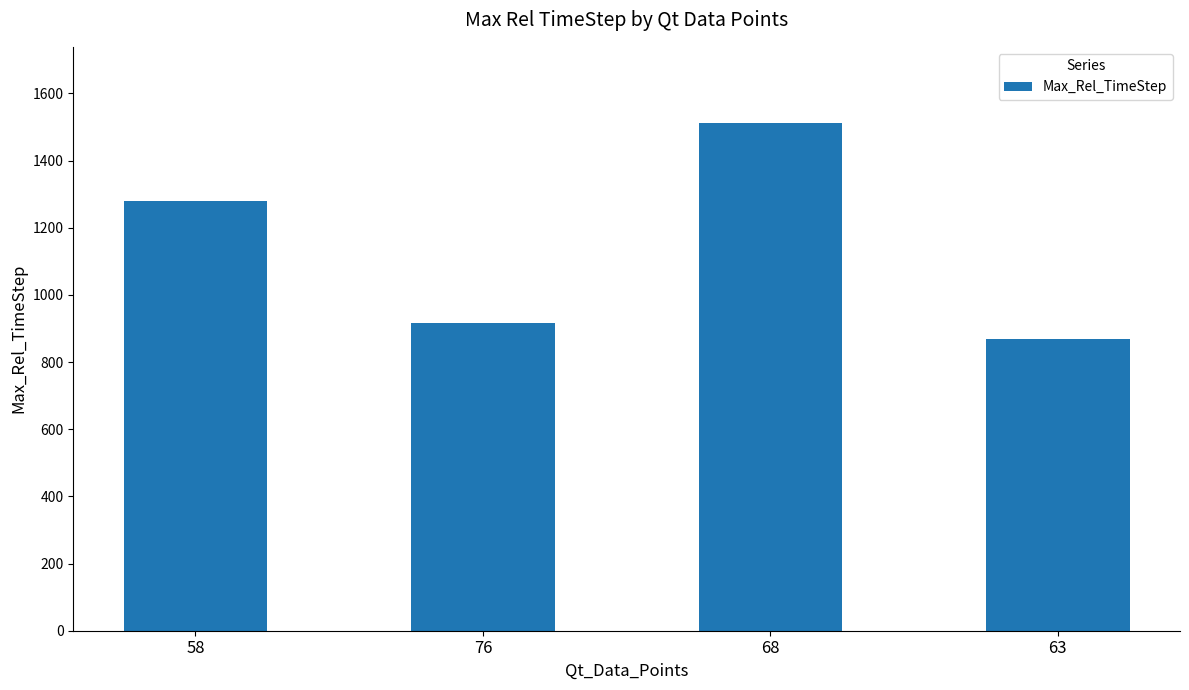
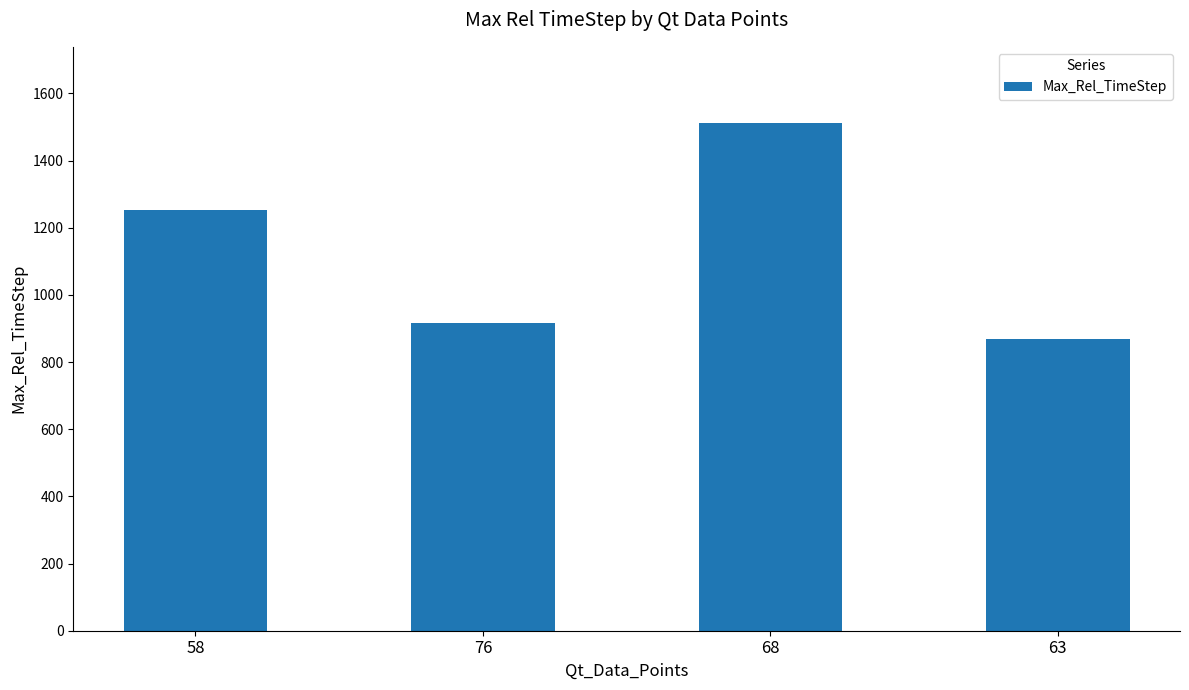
58: 1280 -> 1250
